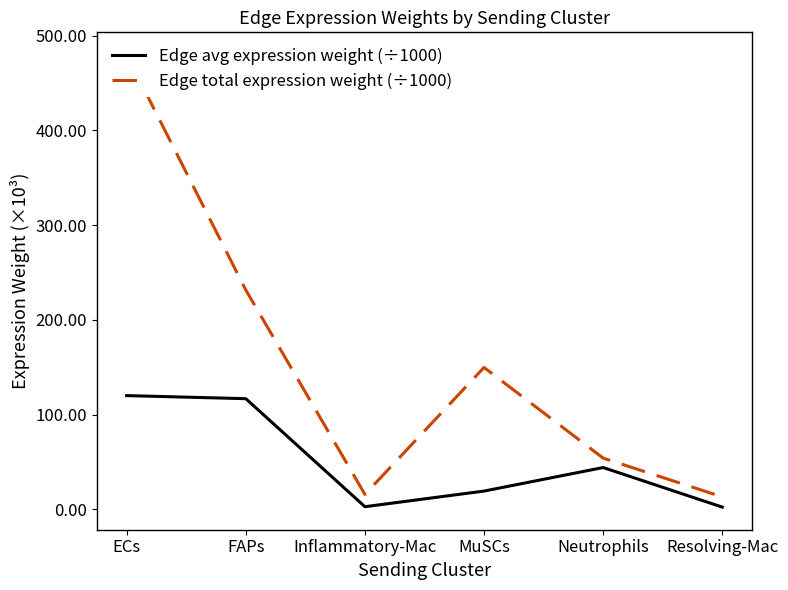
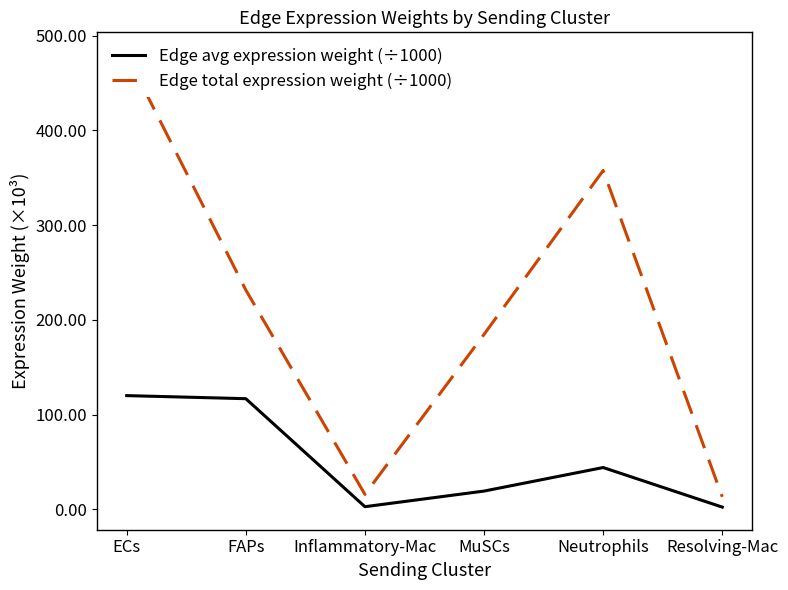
Edge total expression weight (÷1000), MuSCs: 150 -> 180
Edge total expression weight (÷1000), Neutrophils: 50 -> 360
